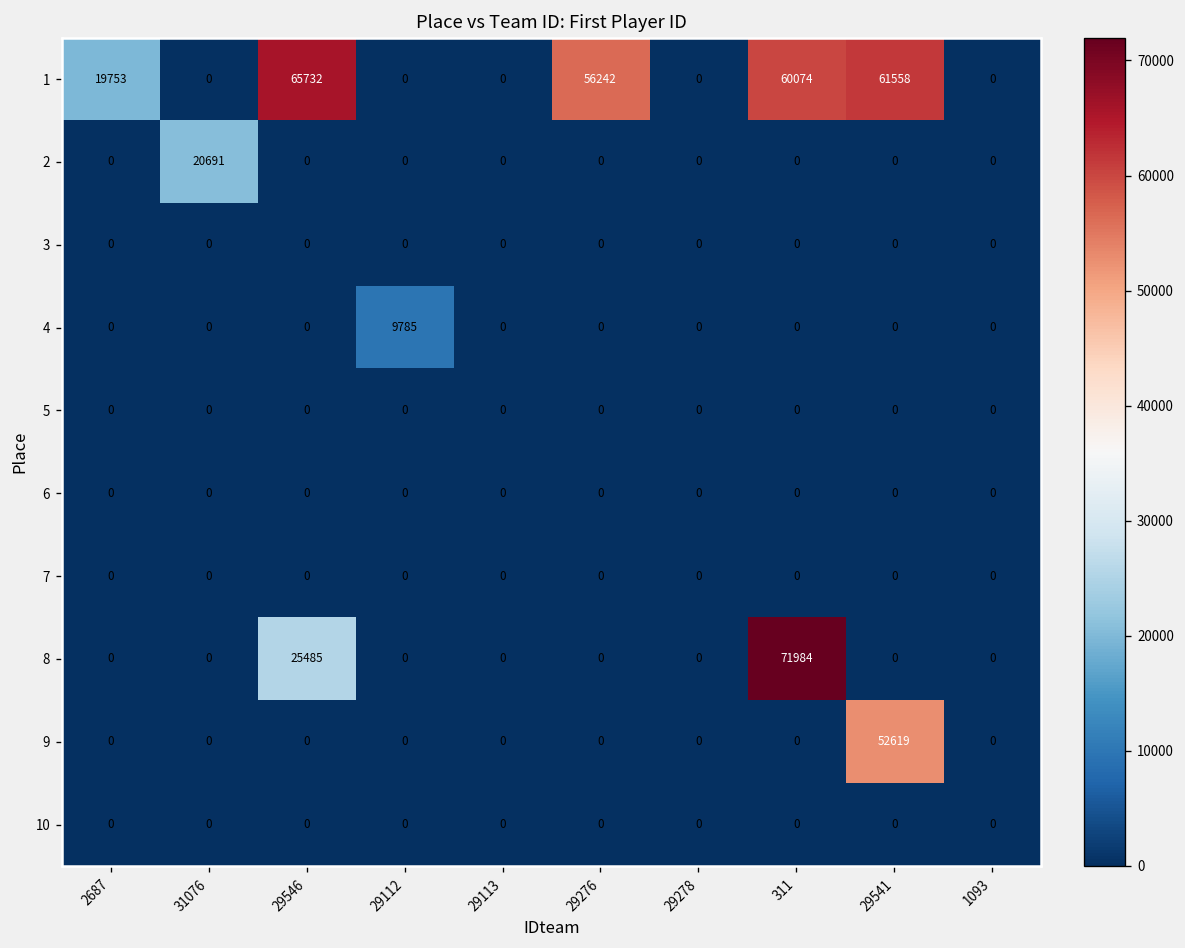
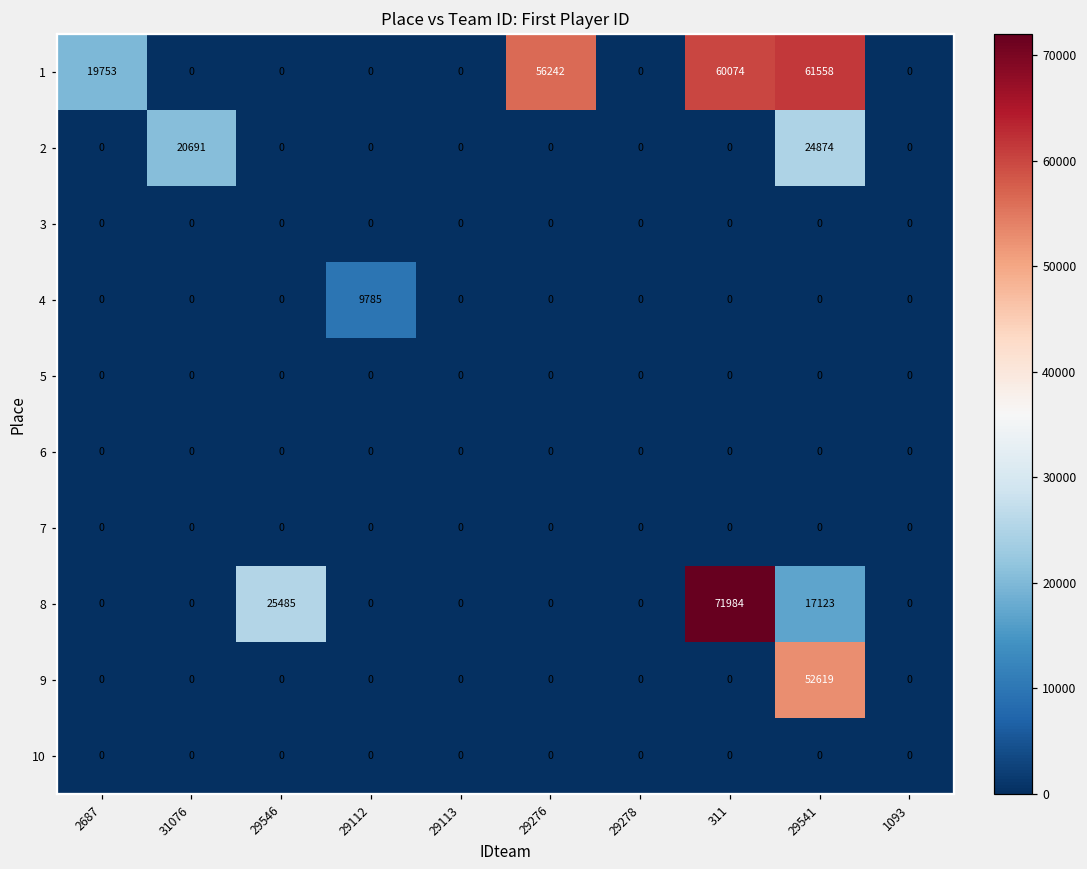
1, 29546: 65732 -> 0
2, 29541: 0 -> 24874
8, 29541: 0 -> 17123
